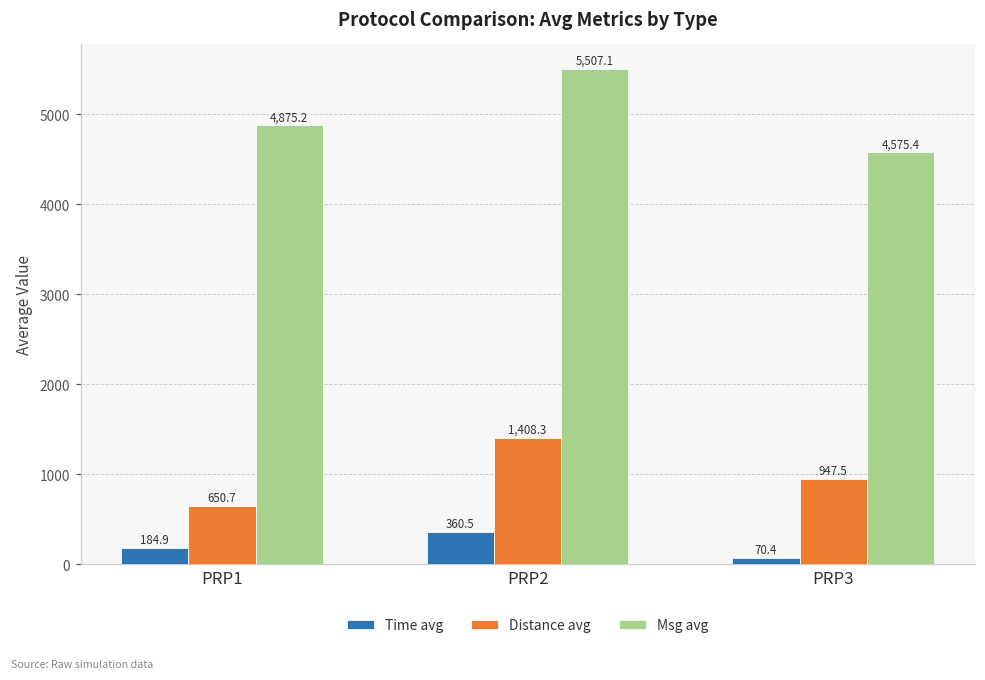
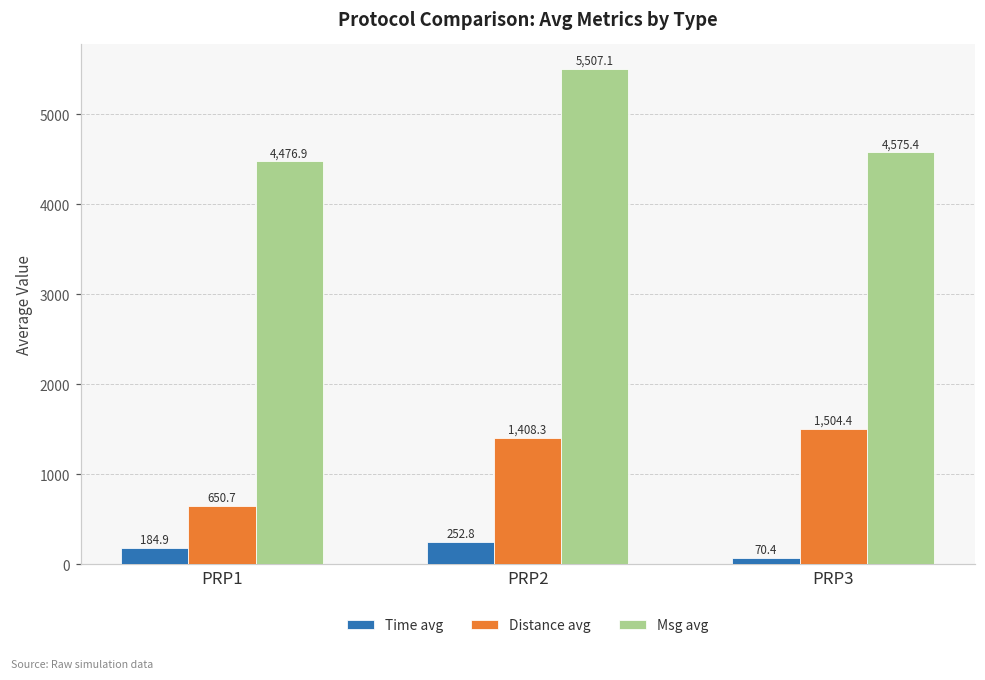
Msg avg, PRP1: 4,875.2 -> 4,476.9
Time avg, PRP2: 360.5 -> 252.8
Distance avg, PRP3: 947.5 -> 1,504.4
